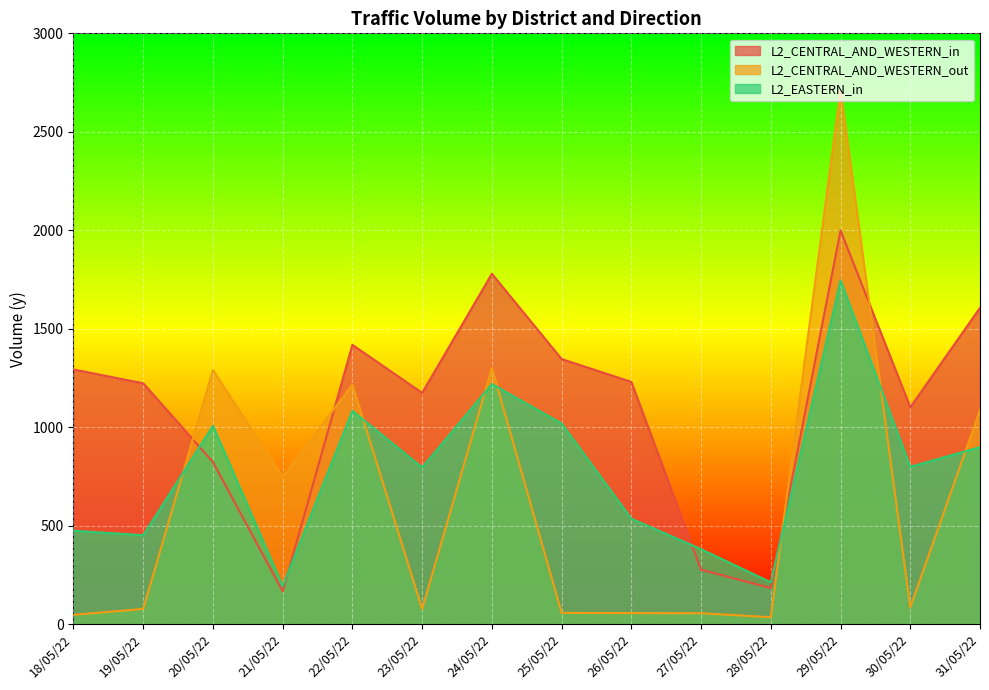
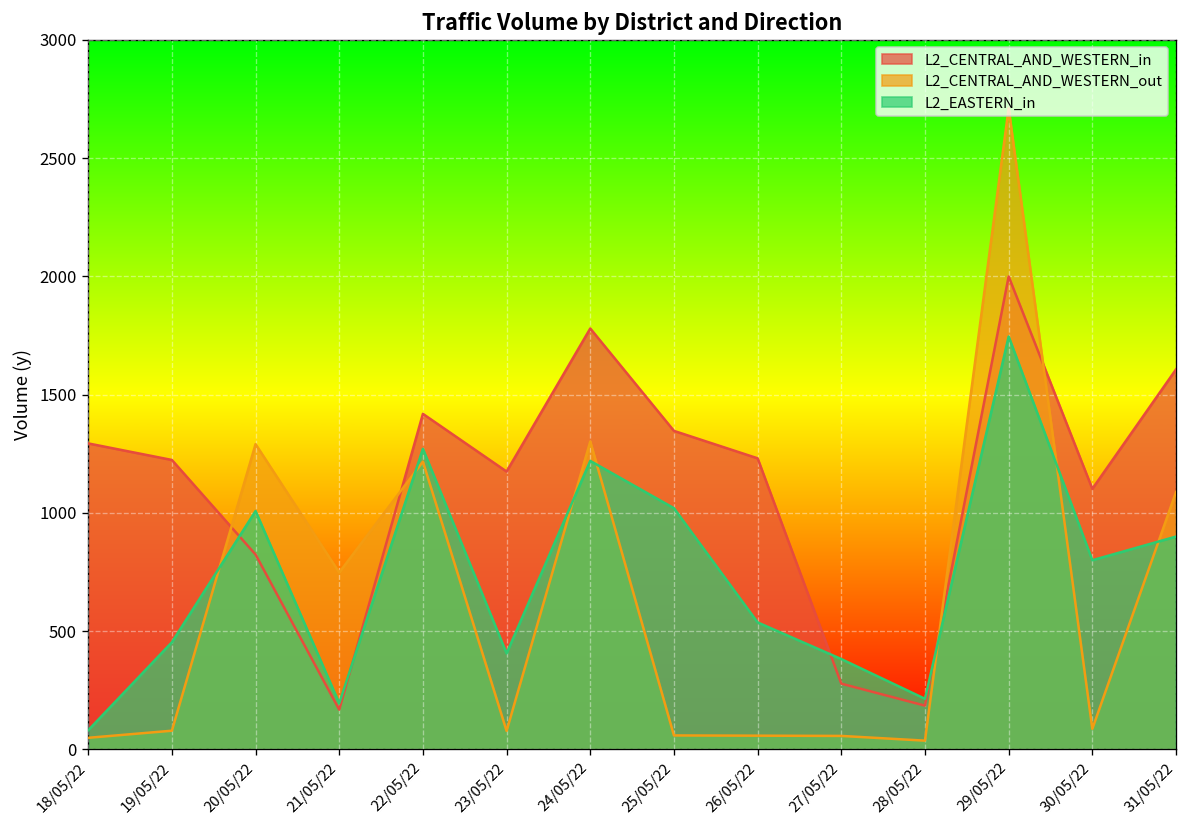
L2_EASTERN_in, 18/05/22: 480 -> 80
L2_EASTERN_in, 22/05/22: 1080 -> 1270
L2_EASTERN_in, 23/05/22: 800 -> 410
